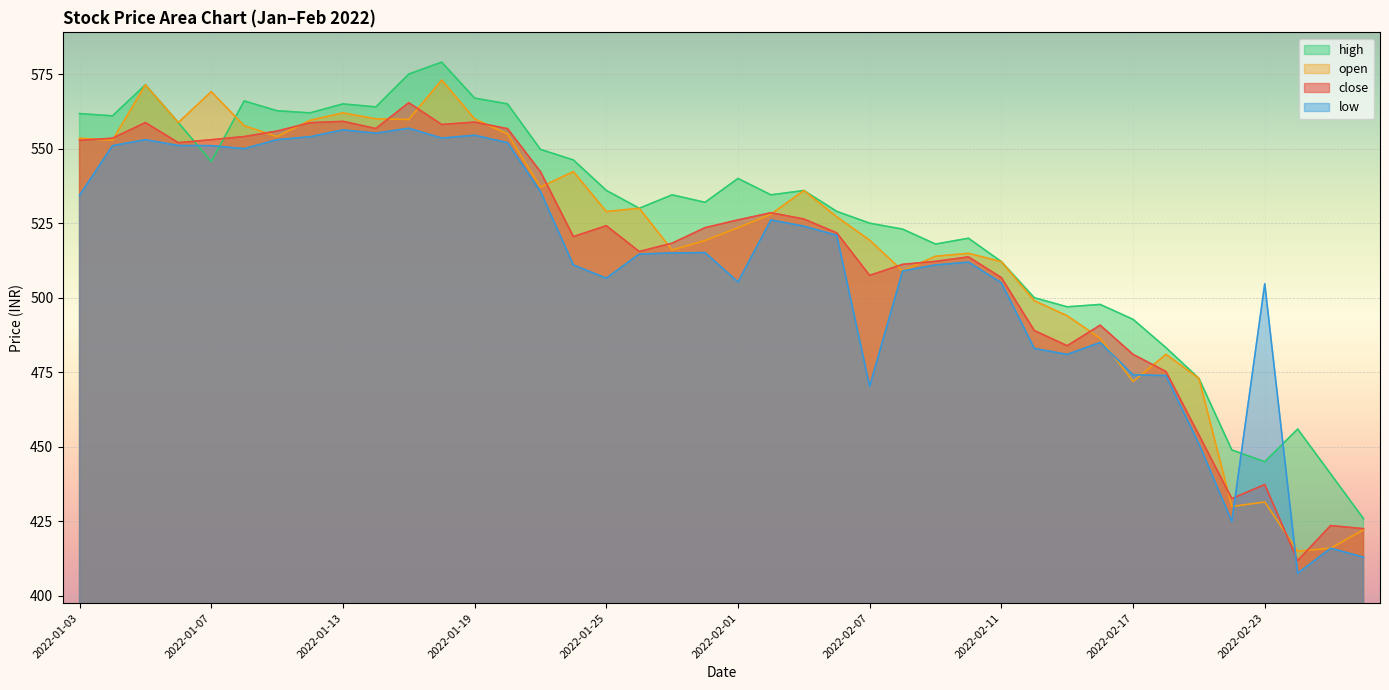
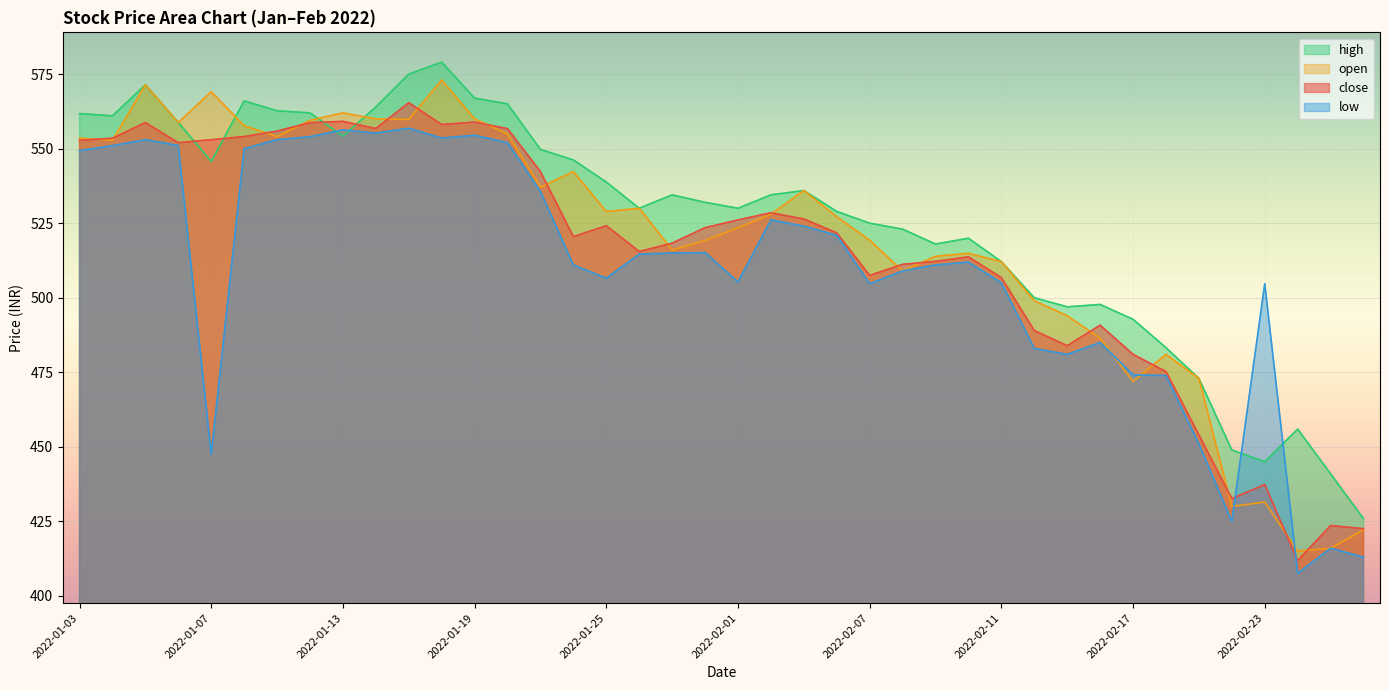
low, 2022-01-03: 534 -> 549
low, 2022-01-07: 551 -> 448
high, 2022-01-13: 565 -> 554
high, 2022-01-25: 536 -> 539
high, 2022-02-01: 540 -> 530
low, 2022-02-07: 470 -> 505
